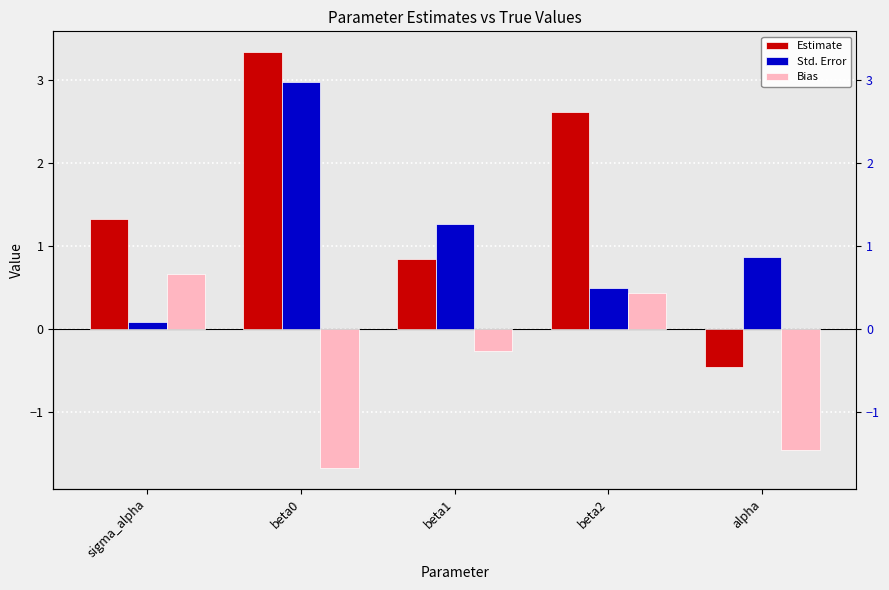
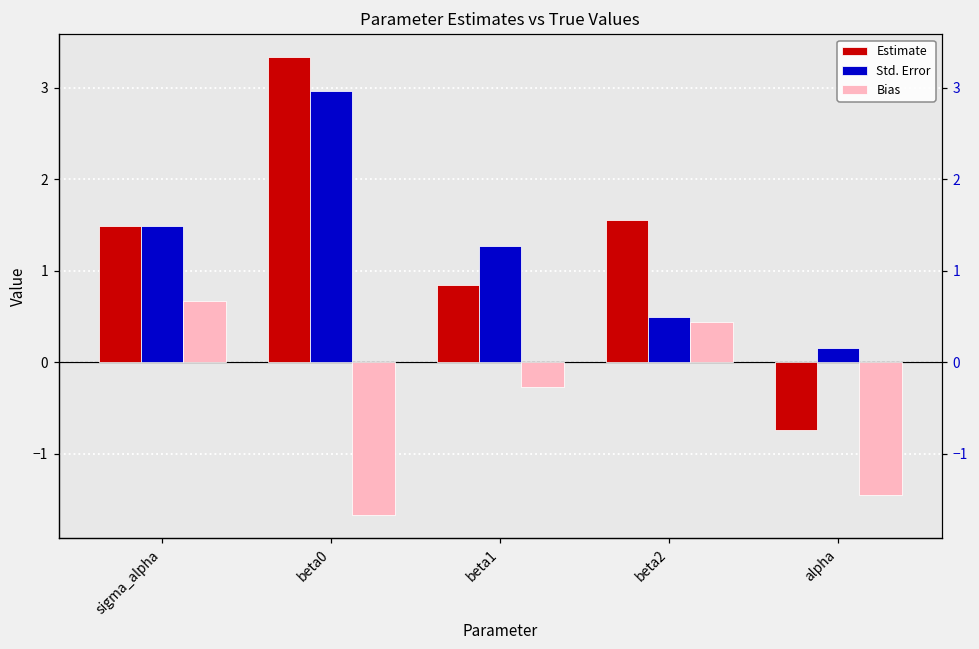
Estimate, sigma_alpha: 1.3 -> 1.5
Std. Error, sigma_alpha: 0.1 -> 1.5
Estimate, beta2: 2.6 -> 1.6
Estimate, alpha: -0.5 -> -0.7
Std. Error, alpha: 0.9 -> 0.2
